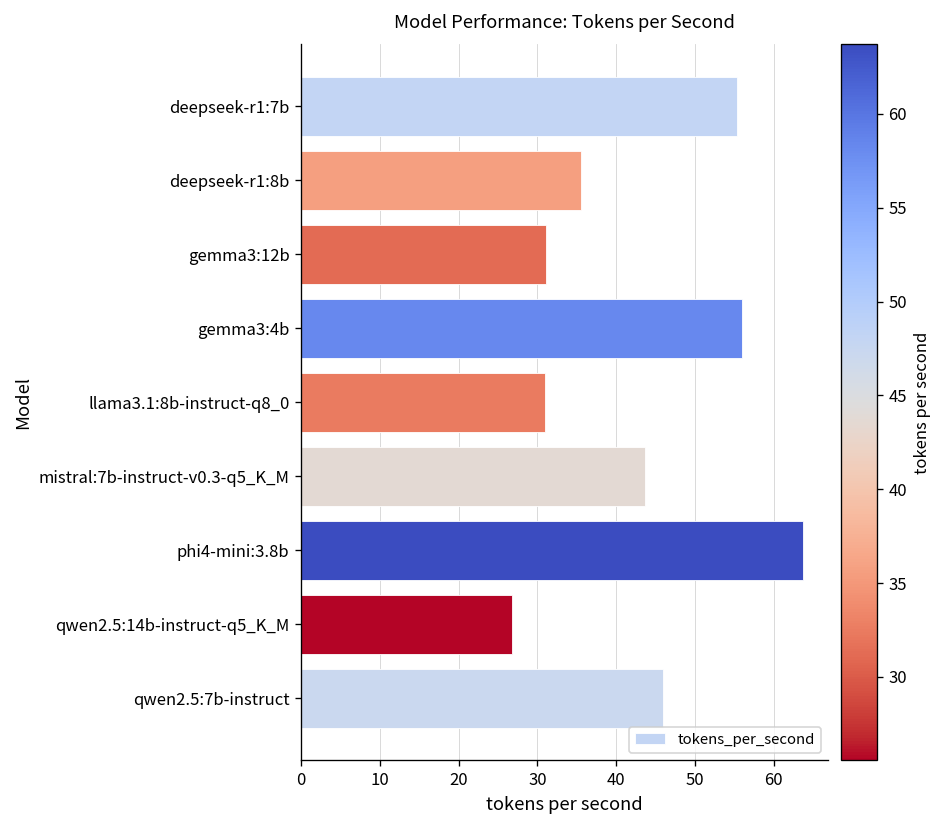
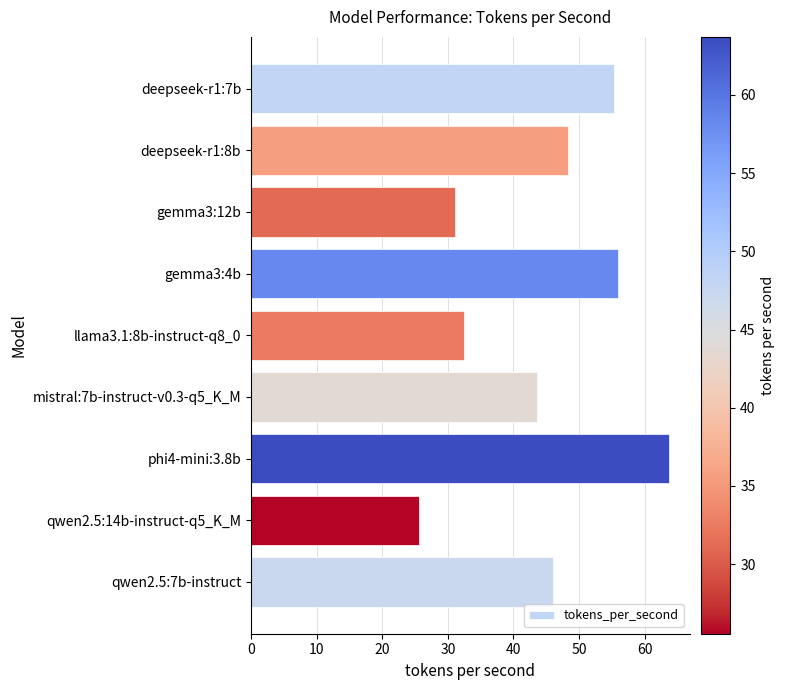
deepseek-r1:8b: 36 -> 48
llama3.1:8b-instruct-q8_0: 31 -> 32
qwen2.5:14b-instruct-q5_K_M: 27 -> 26
